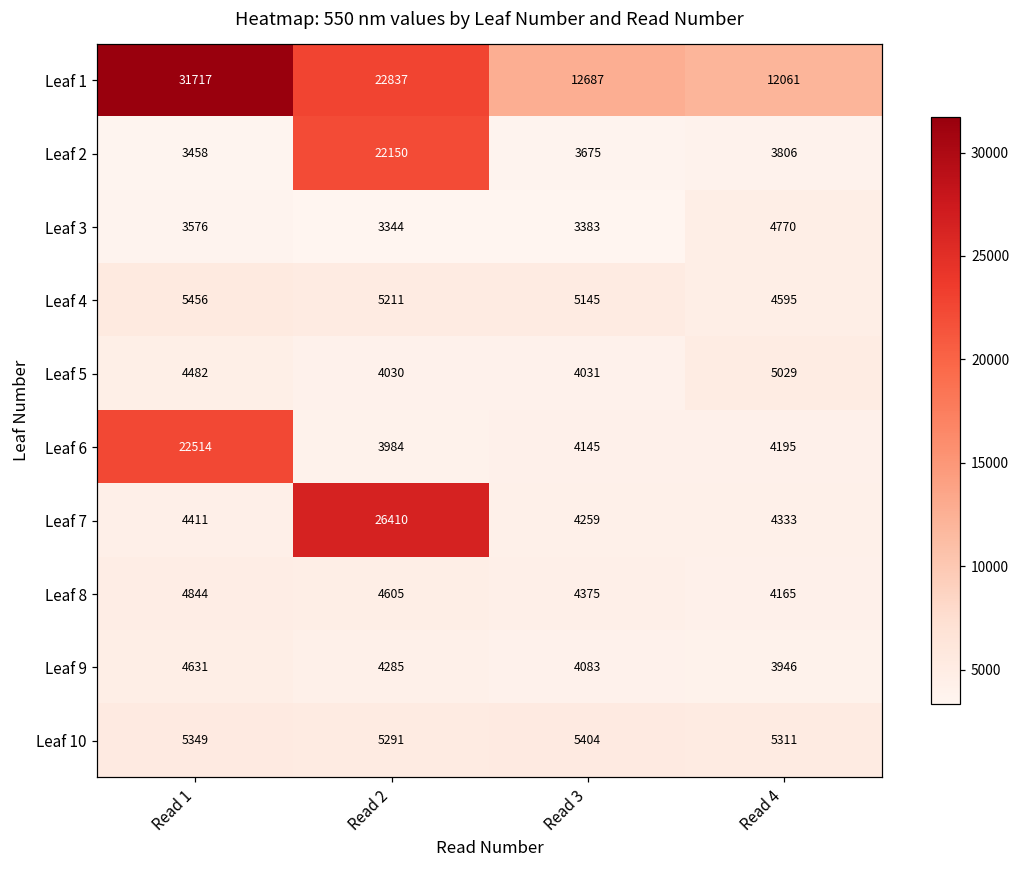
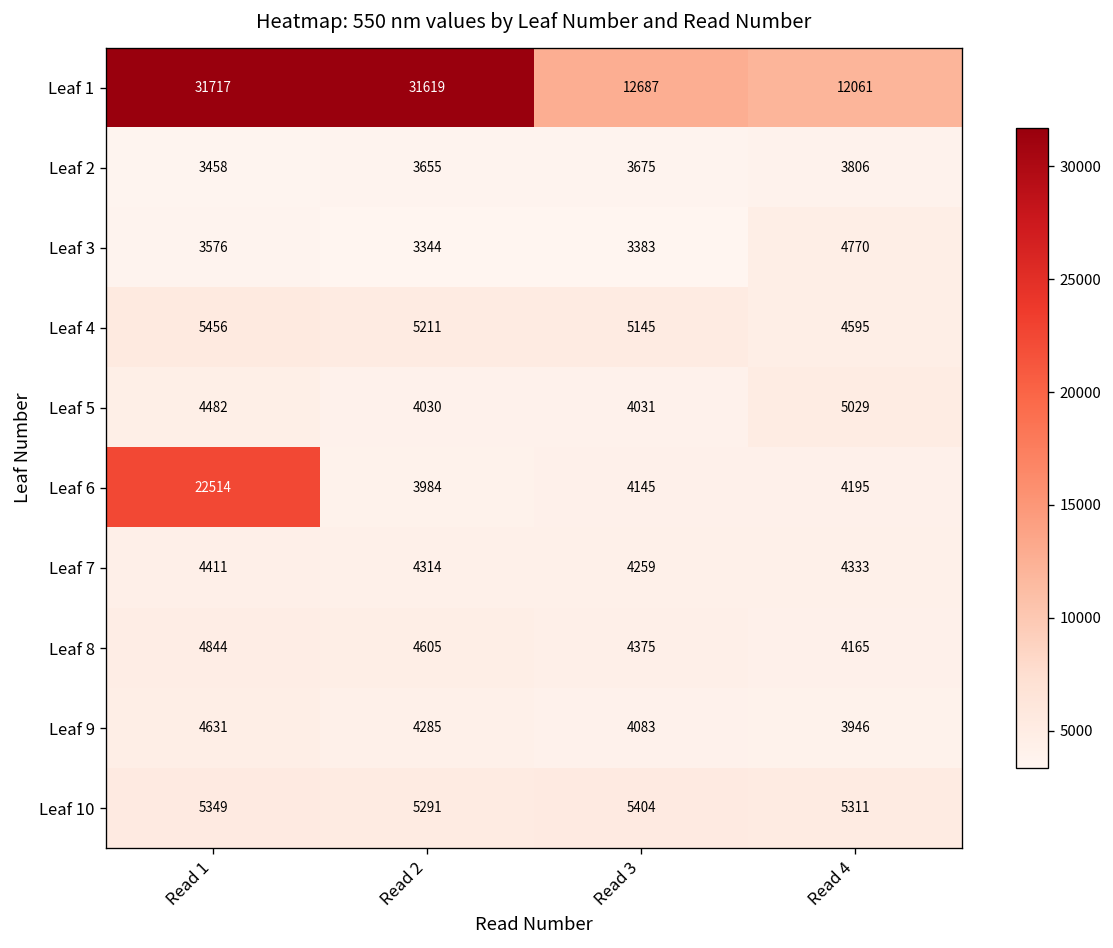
Leaf 1, Read 2: 22837 -> 31619
Leaf 2, Read 2: 22150 -> 3655
Leaf 7, Read 2: 26410 -> 4314
